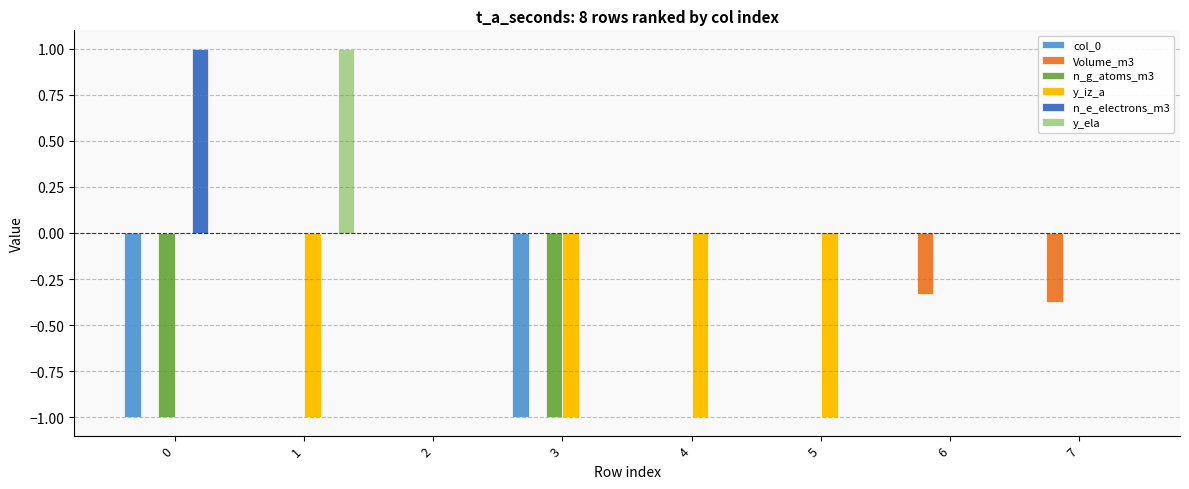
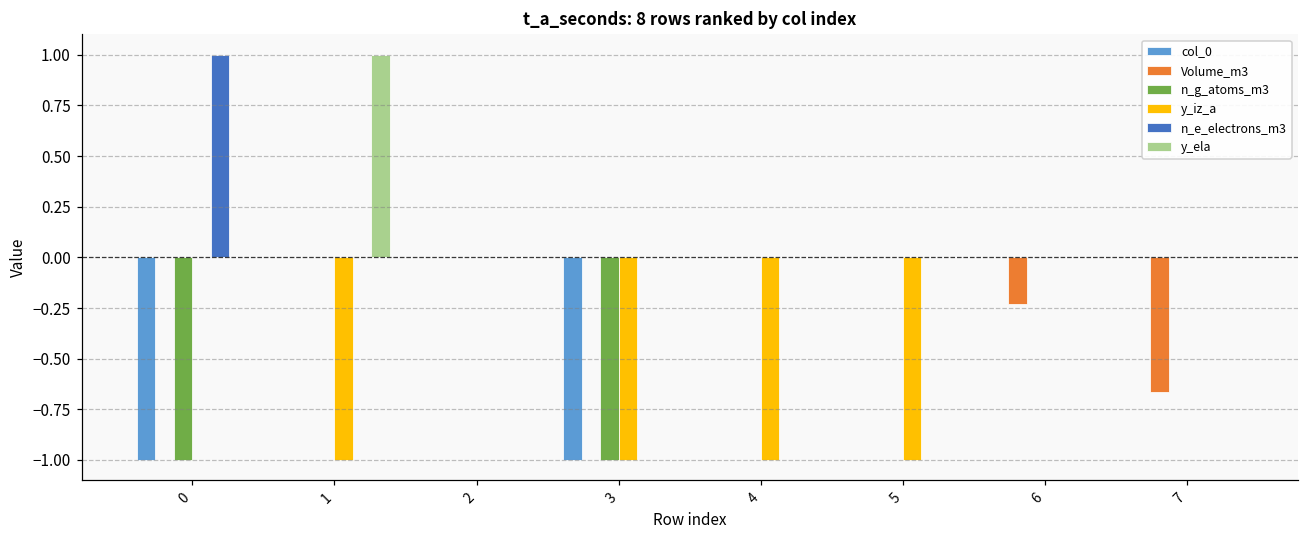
Volume_m3, 6: -0.33 -> -0.23
Volume_m3, 7: -0.37 -> -0.67
